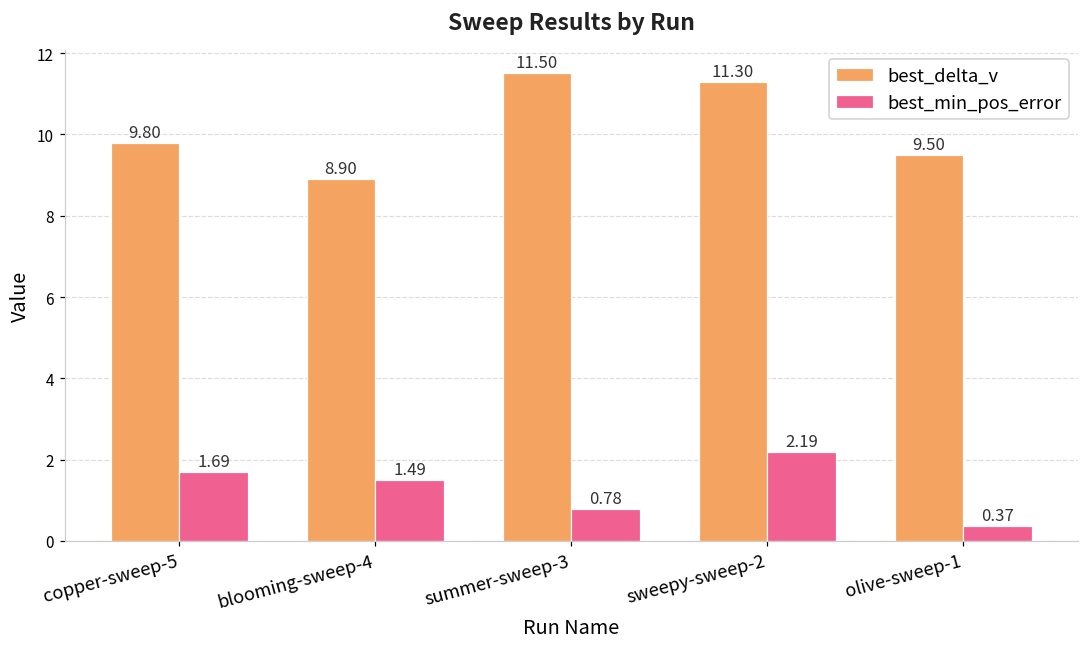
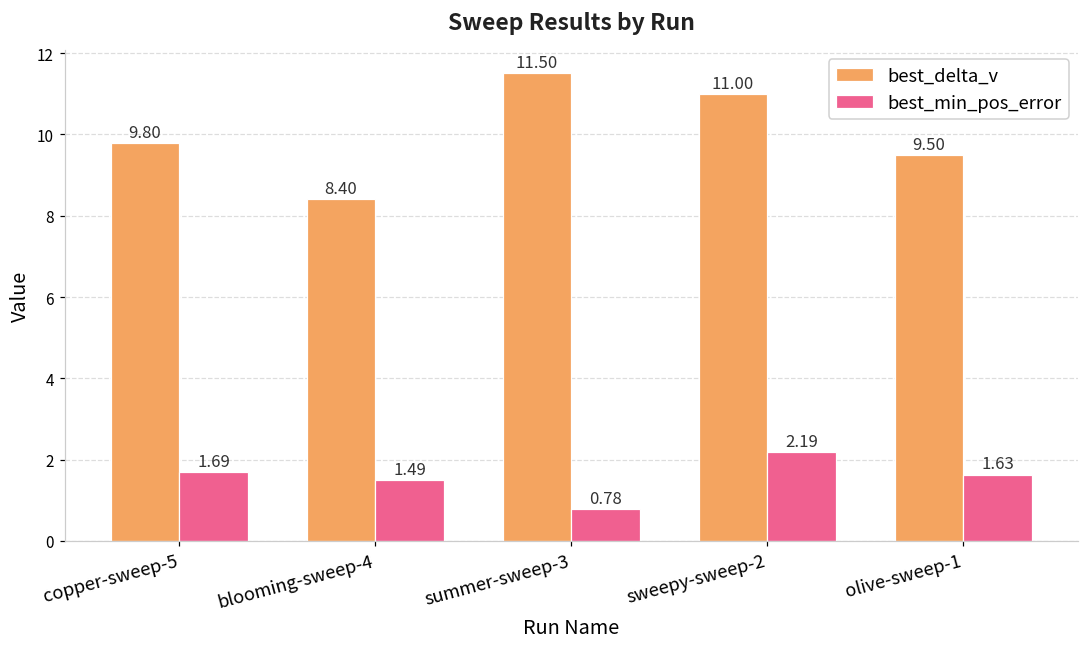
best_delta_v, blooming-sweep-4: 8.90 -> 8.40
best_delta_v, sweepy-sweep-2: 11.30 -> 11.00
best_min_pos_error, olive-sweep-1: 0.37 -> 1.63
